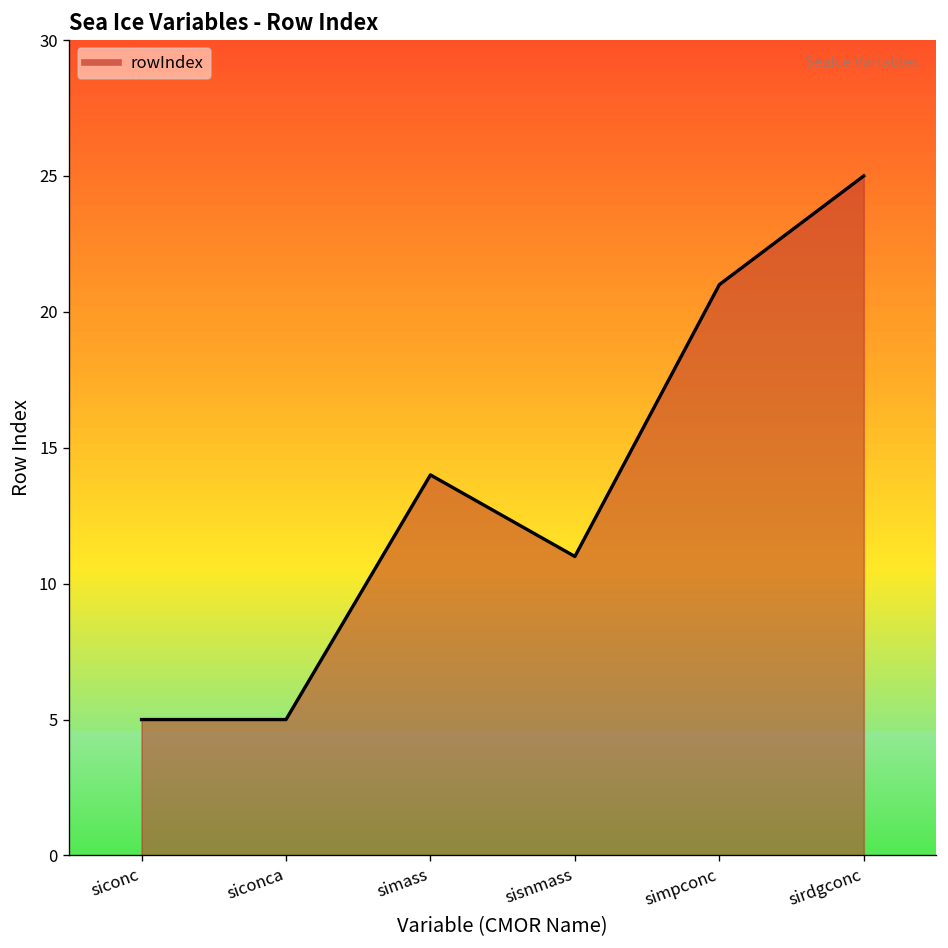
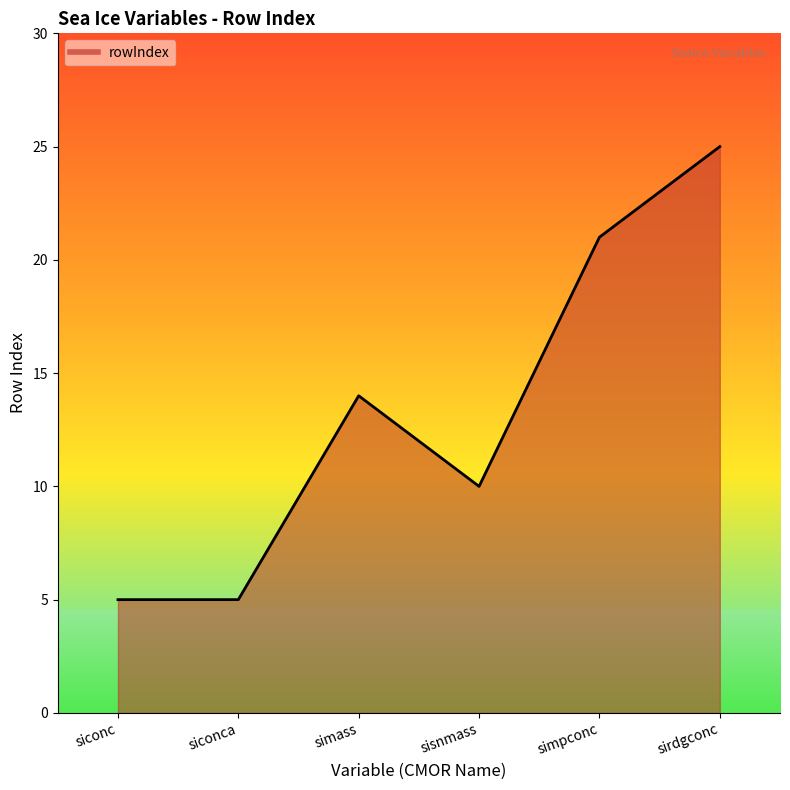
sisnmass: 11 -> 10
